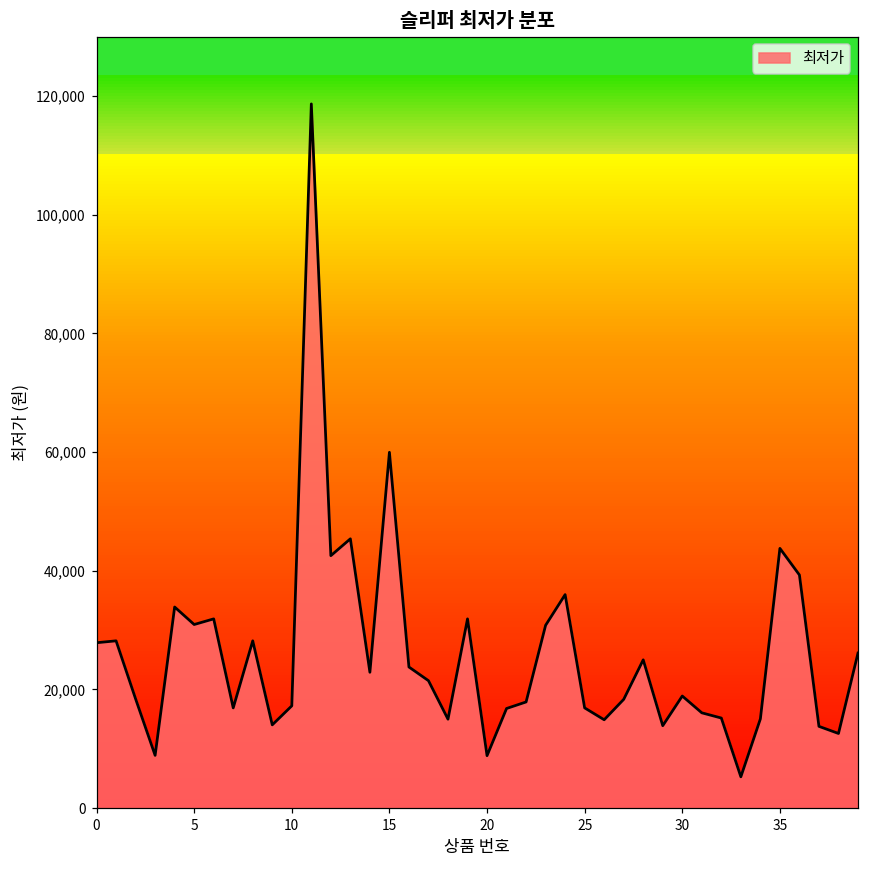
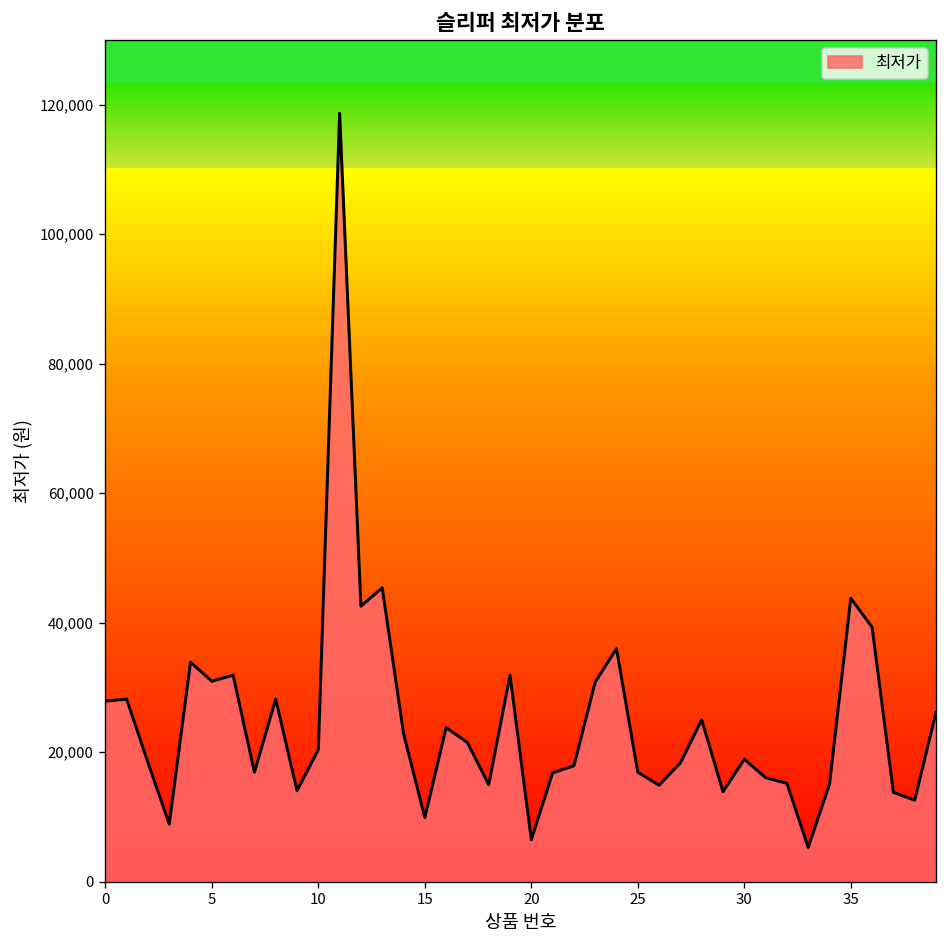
10: 17,000 -> 20,000
15: 60,000 -> 10,000
20: 9,000 -> 6,000
